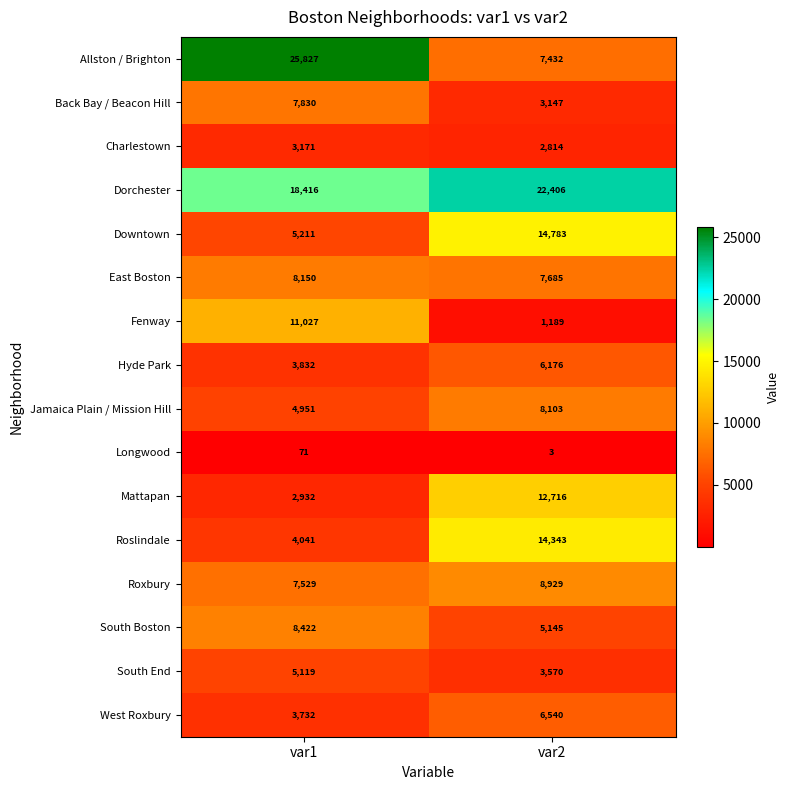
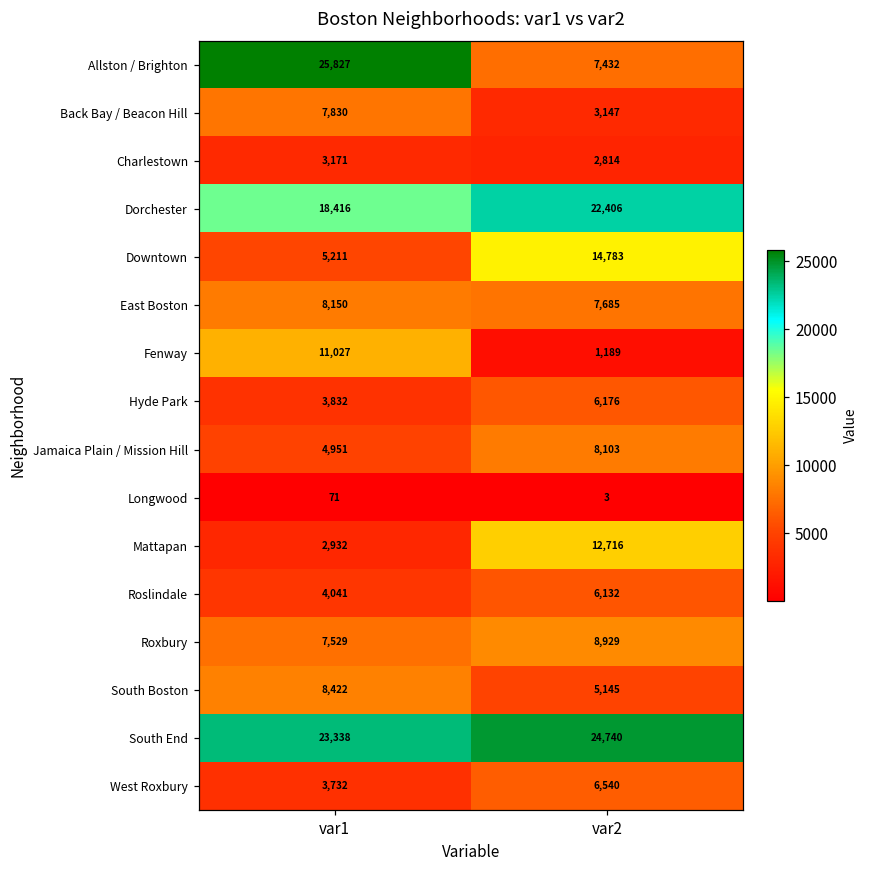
Roslindale, var2: 14,343 -> 6,132
South End, var1: 5,119 -> 23,338
South End, var2: 3,570 -> 24,740
